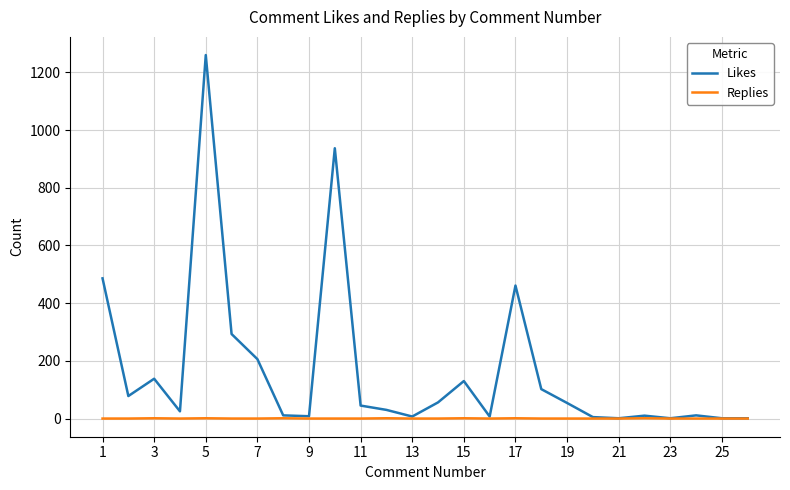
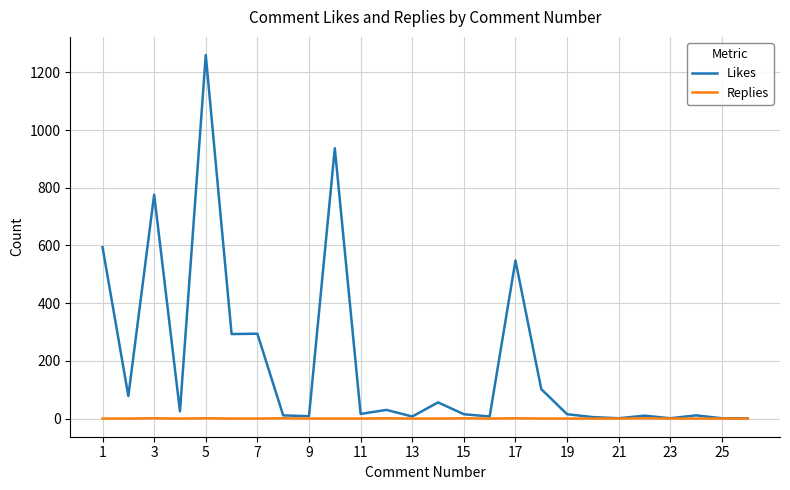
Likes, 1: 490 -> 590
Likes, 3: 140 -> 780
Likes, 7: 210 -> 290
Likes, 11: 50 -> 20
Likes, 15: 130 -> 20
Likes, 17: 460 -> 550
Likes, 19: 50 -> 20
